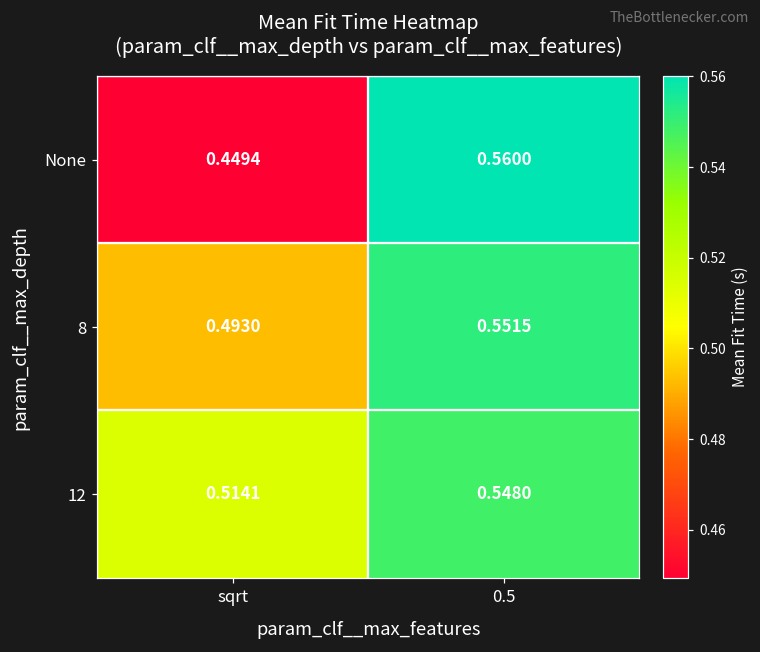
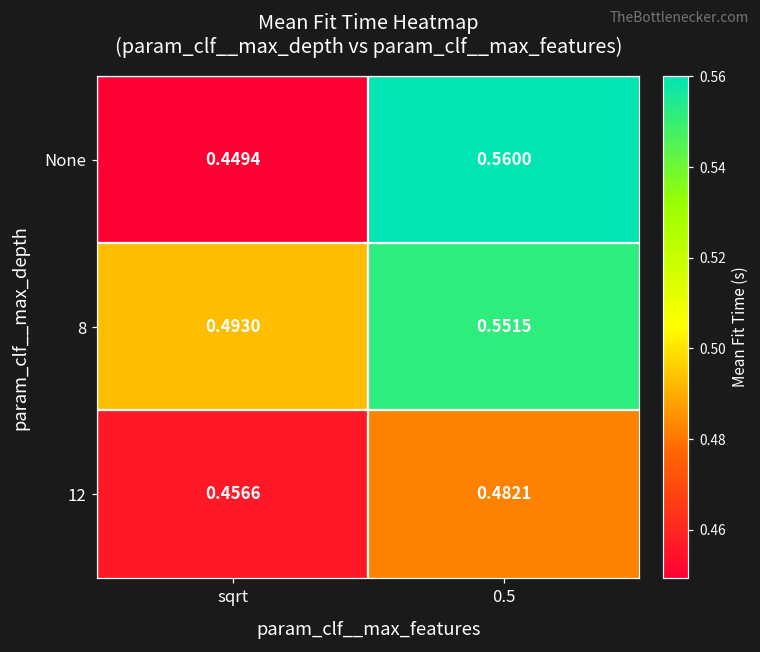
12, sqrt: 0.5141 -> 0.4566
12, 0.5: 0.5480 -> 0.4821
